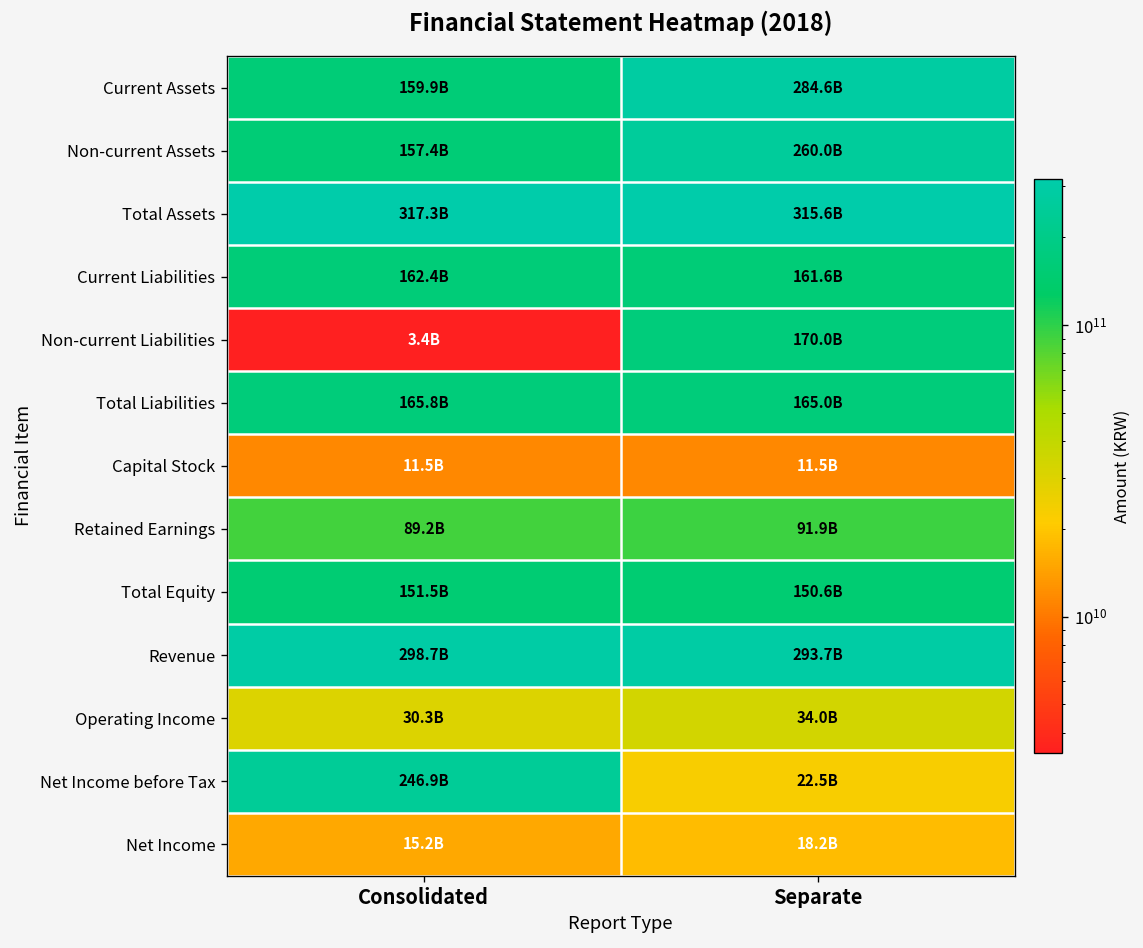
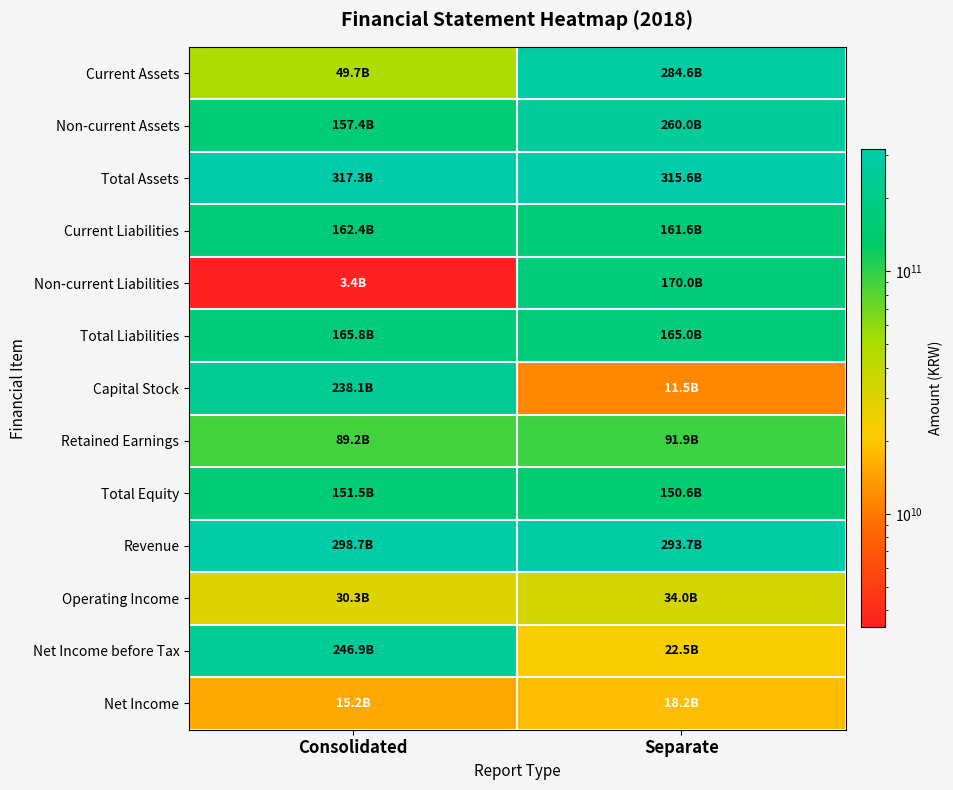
Current Assets, Consolidated: 159.9B -> 49.7B
Capital Stock, Consolidated: 11.5B -> 238.1B
